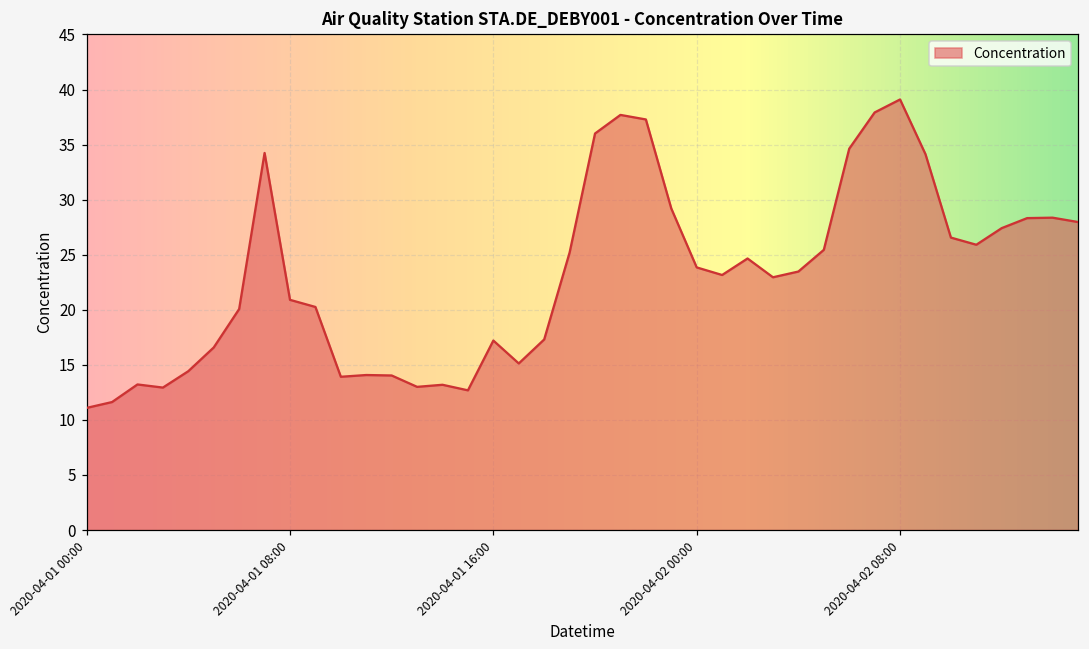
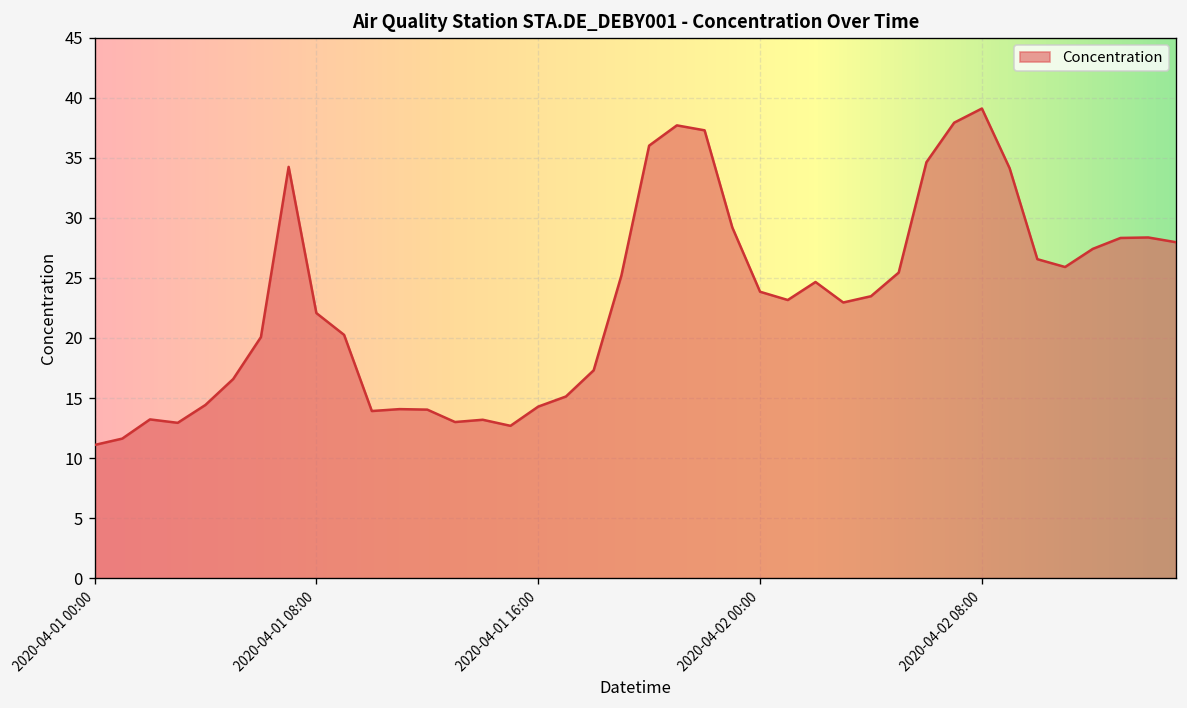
2020-04-01 08:00: 20.9 -> 22.1
2020-04-01 16:00: 17.2 -> 14.3
